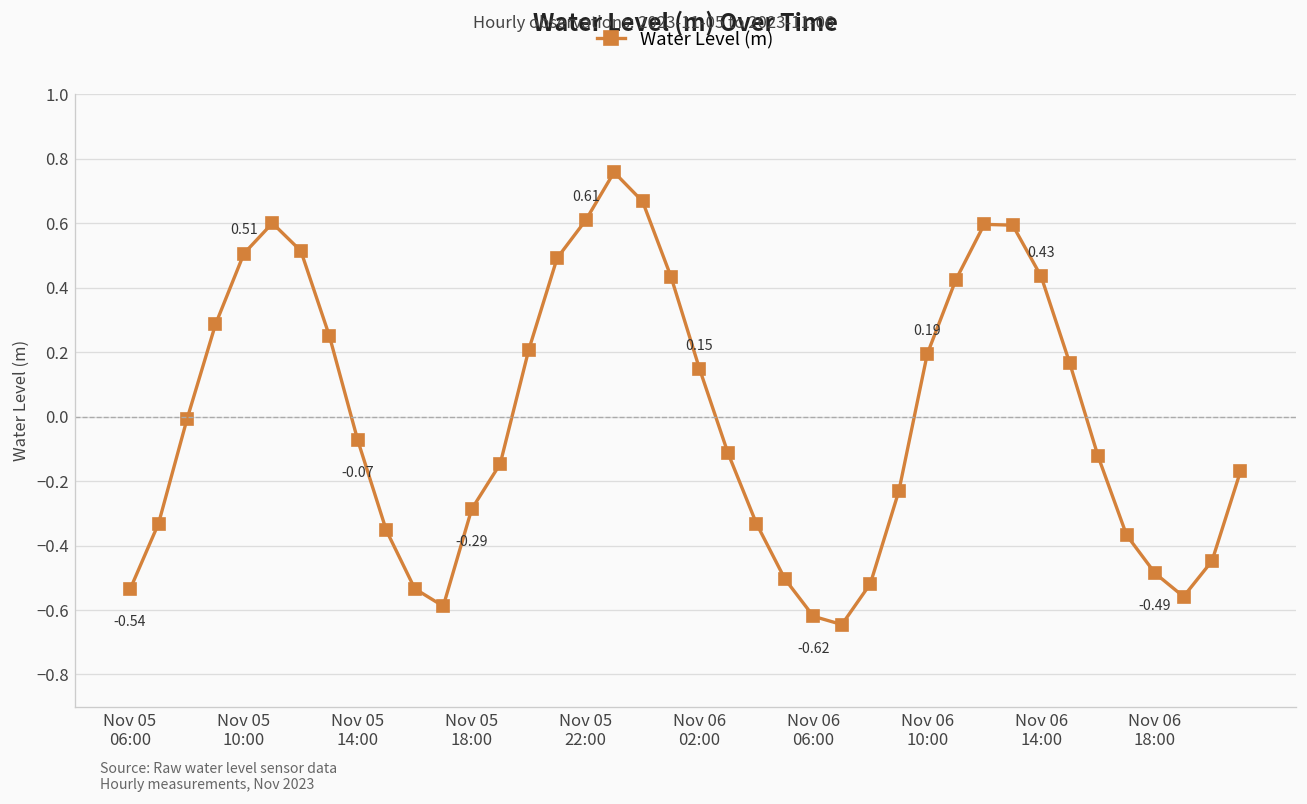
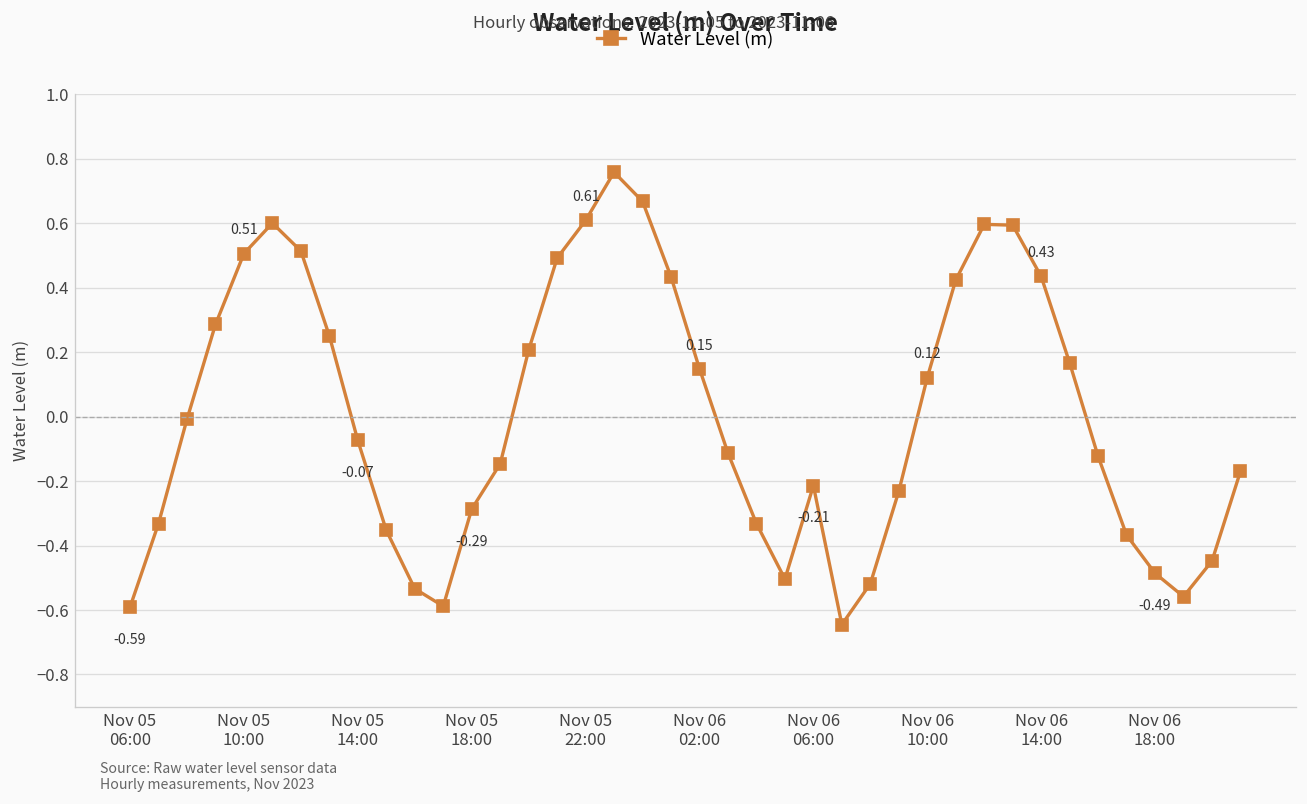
Nov 05 06:00: -0.54 -> -0.59
Nov 06 06:00: -0.62 -> -0.21
Nov 06 10:00: 0.19 -> 0.12
